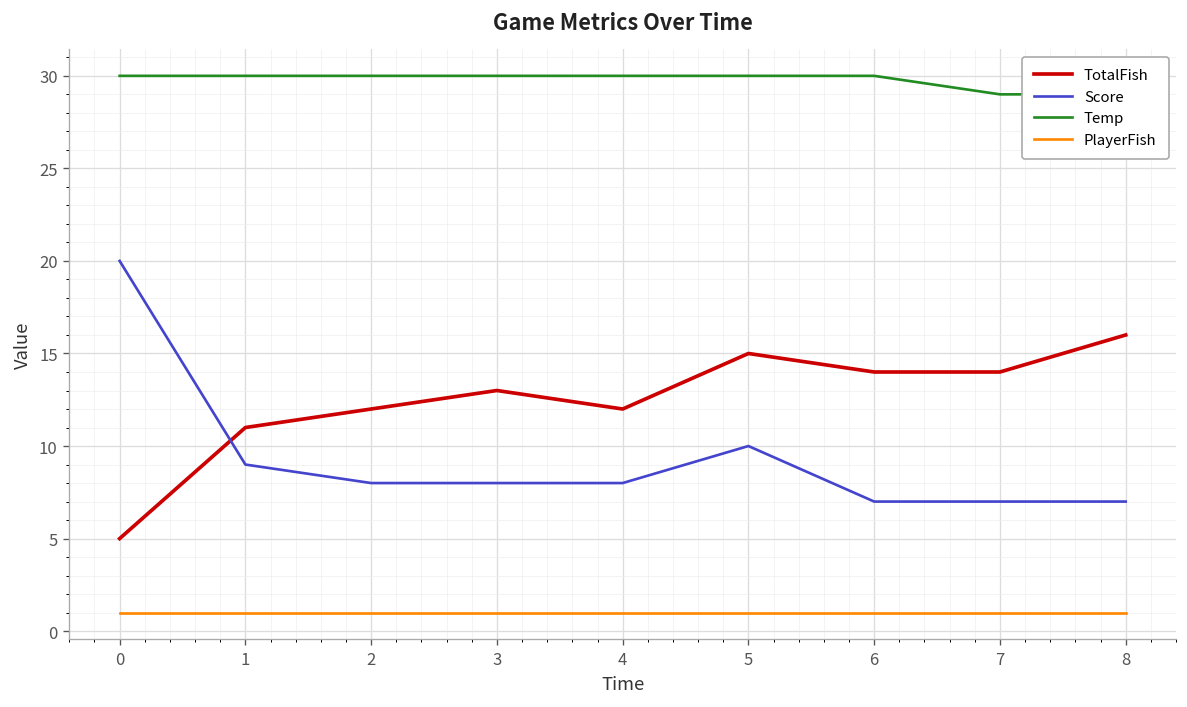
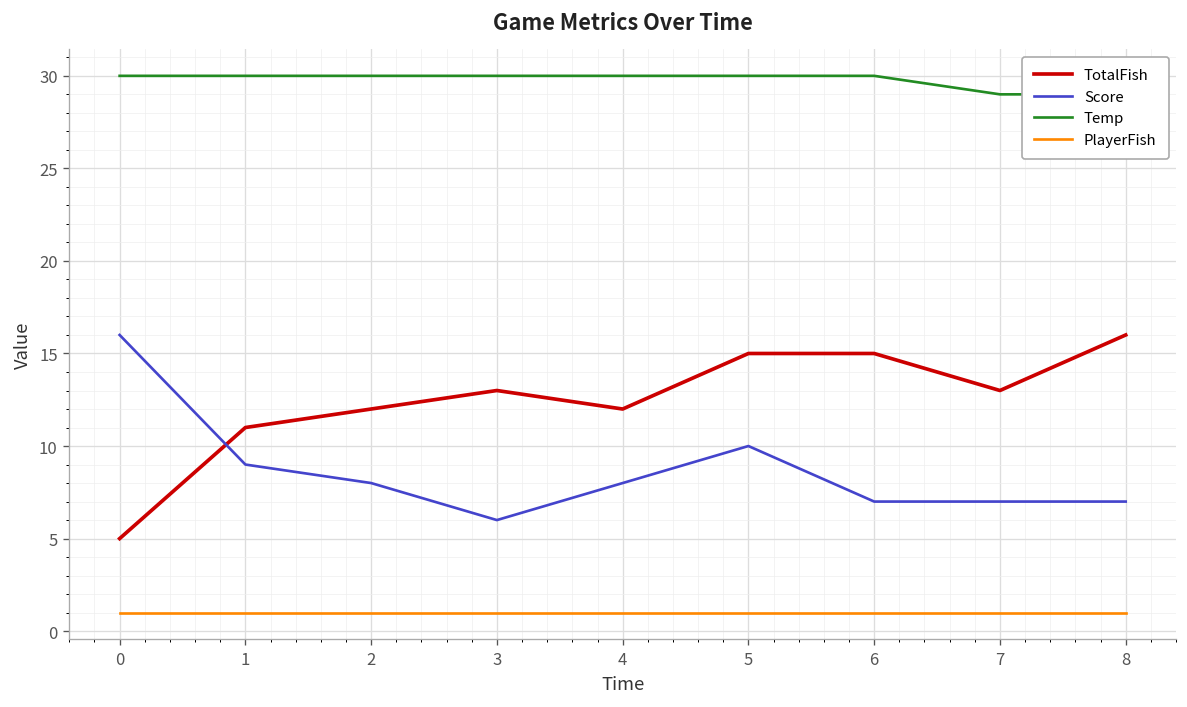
Score, 0: 20 -> 16
Score, 3: 8 -> 6
TotalFish, 6: 14 -> 15
TotalFish, 7: 14 -> 13
